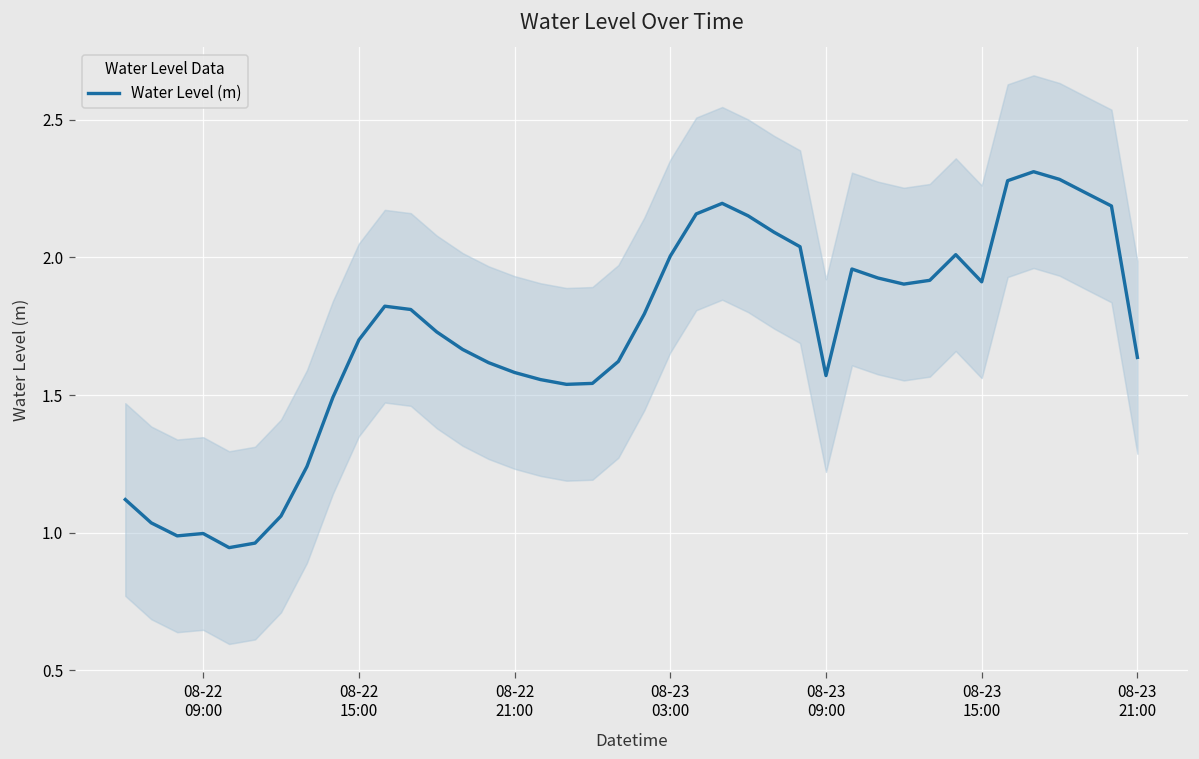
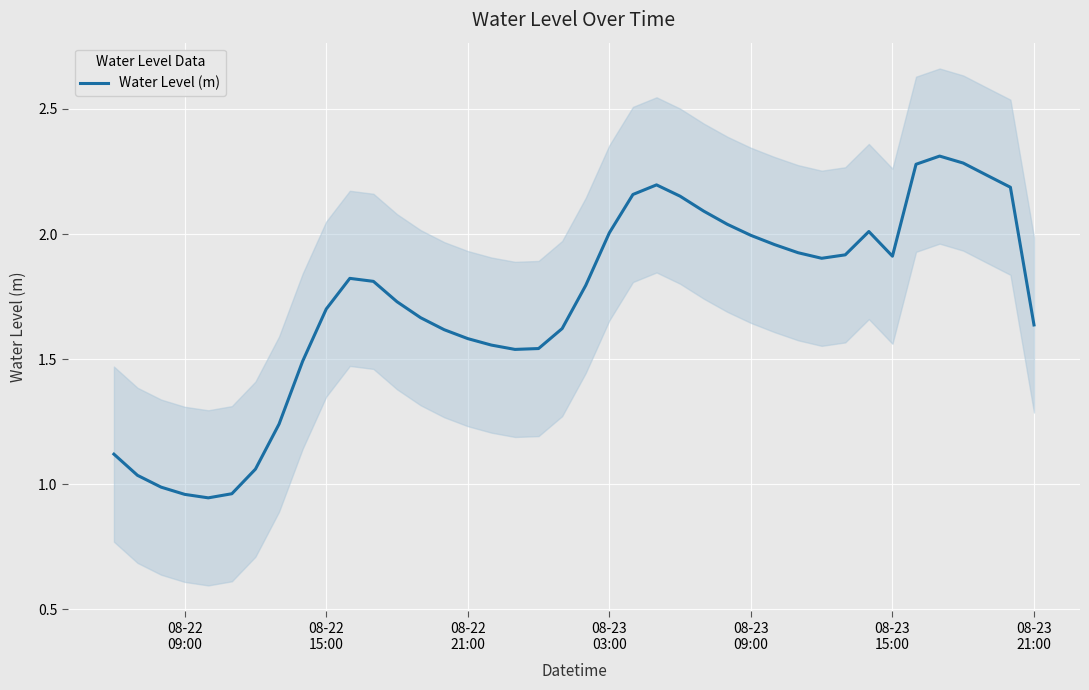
Water Level (m), 08-22 09:00: 1.00 -> 0.96
Water Level (m), 08-23 09:00: 1.57 -> 1.99
